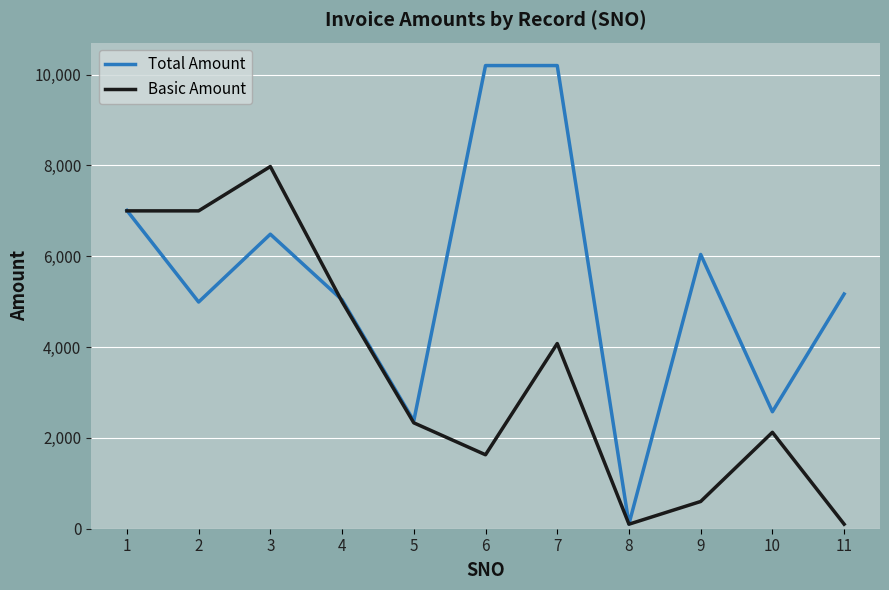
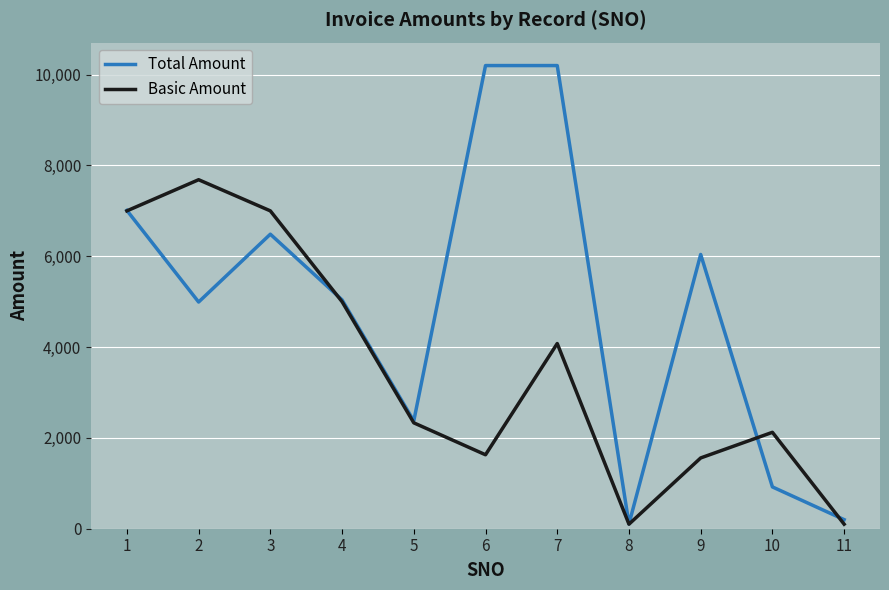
Basic Amount, 2: 7,000 -> 7,700
Basic Amount, 3: 8,000 -> 7,000
Basic Amount, 9: 600 -> 1,600
Total Amount, 10: 2,600 -> 900
Total Amount, 11: 5,200 -> 200
